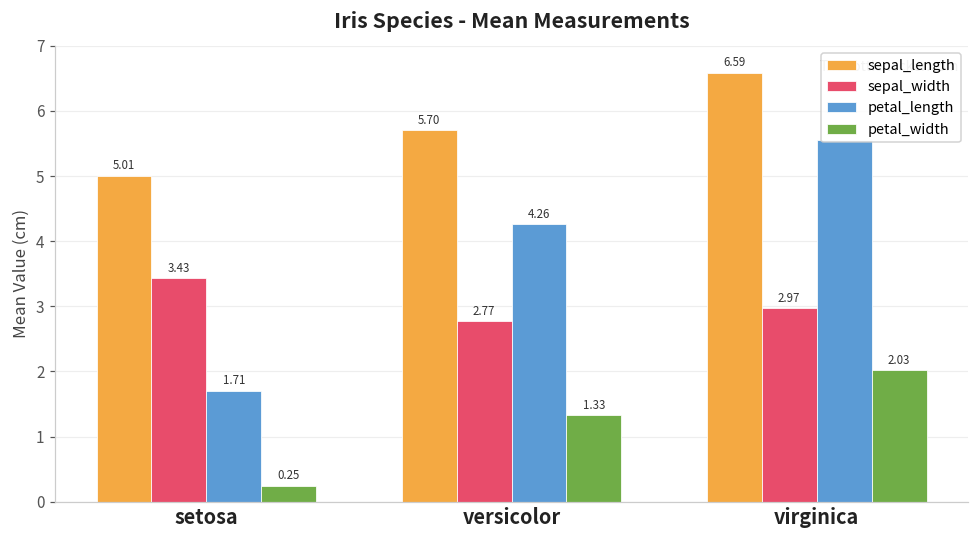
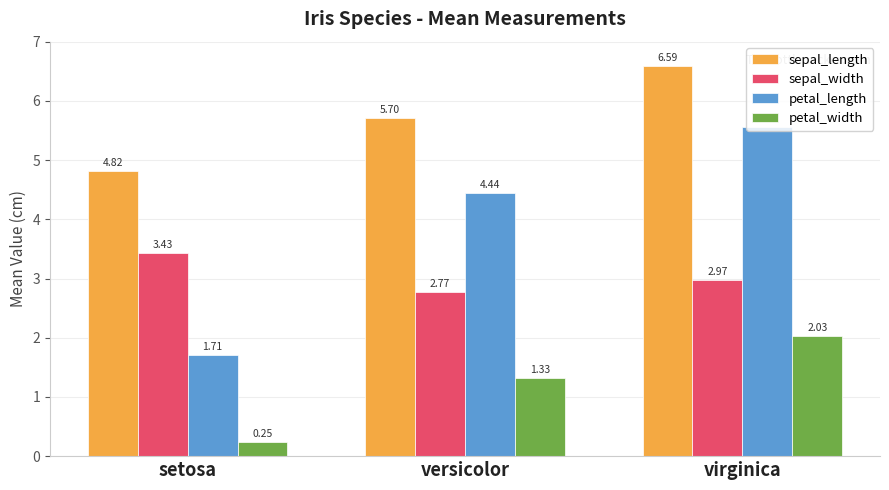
sepal_length, setosa: 5.01 -> 4.82
petal_length, versicolor: 4.26 -> 4.44
